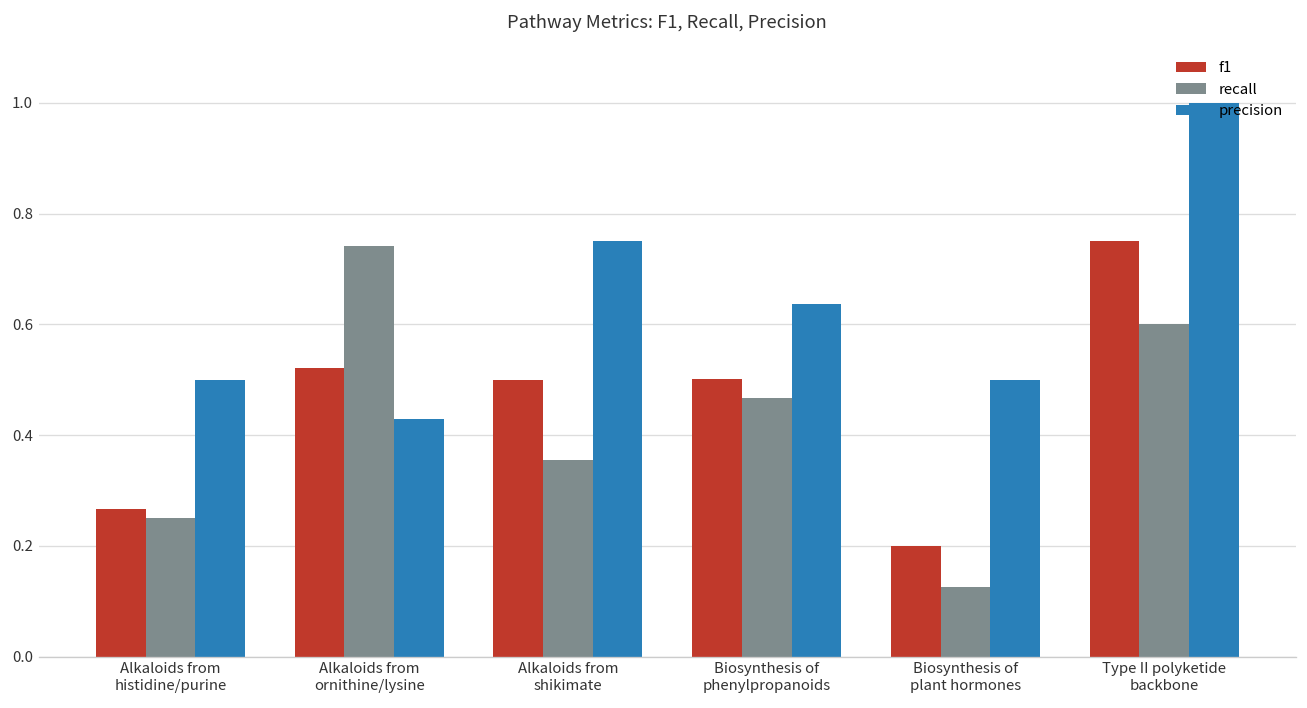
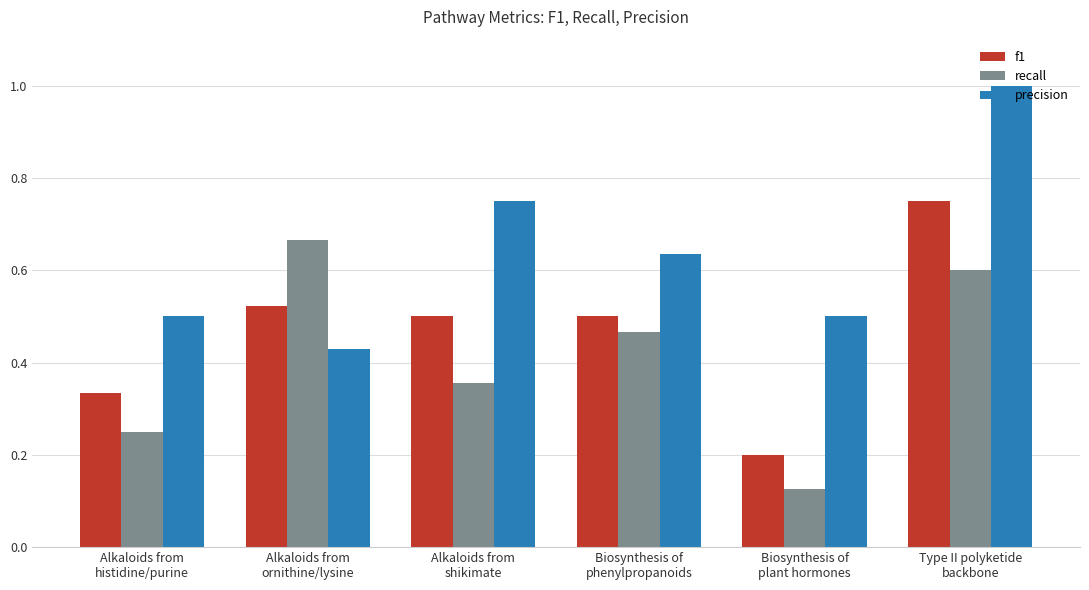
f1, Alkaloids from histidine/purine: 0.27 -> 0.33
recall, Alkaloids from ornithine/lysine: 0.74 -> 0.67
